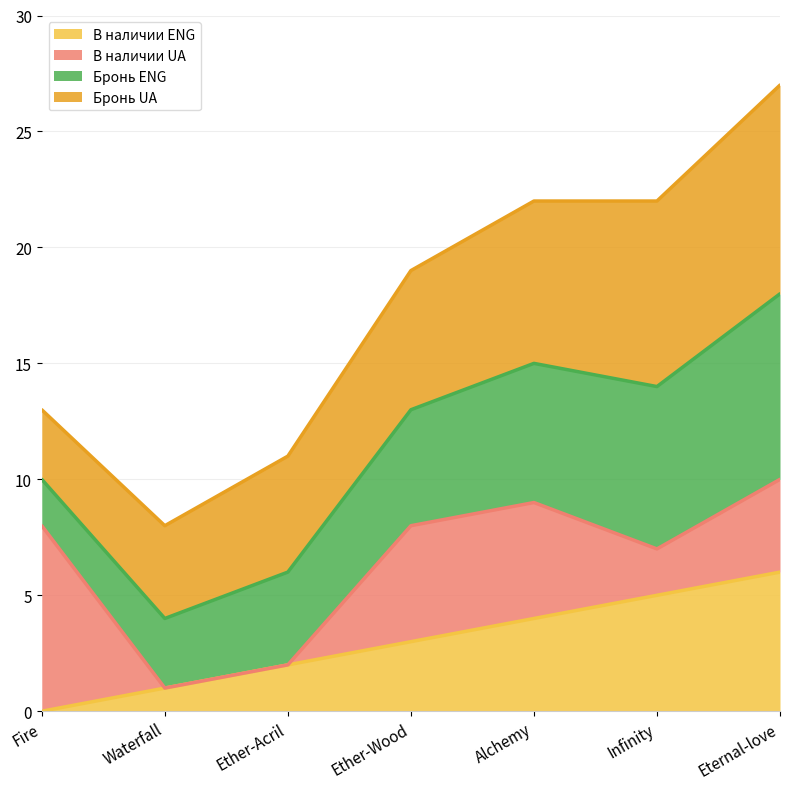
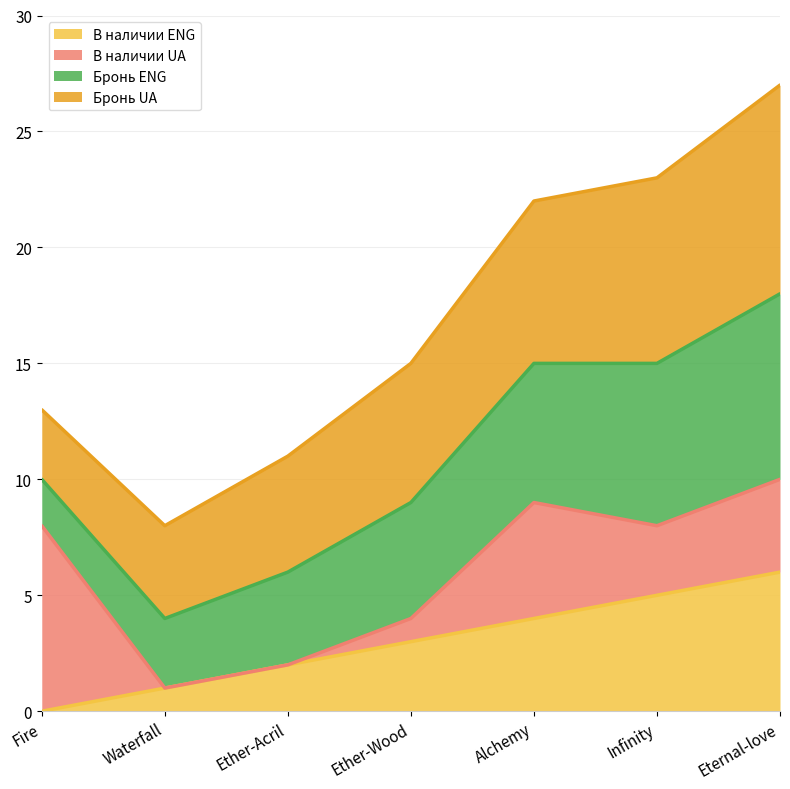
В наличии UA, Ether-Wood: 5 -> 1
В наличии UA, Infinity: 2 -> 3
